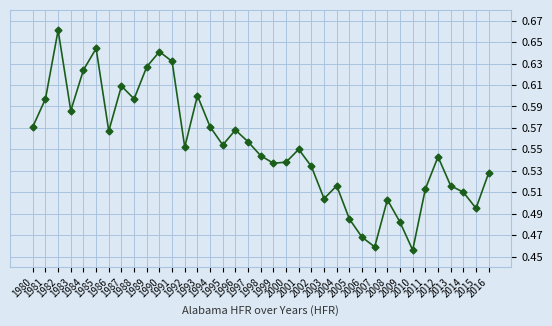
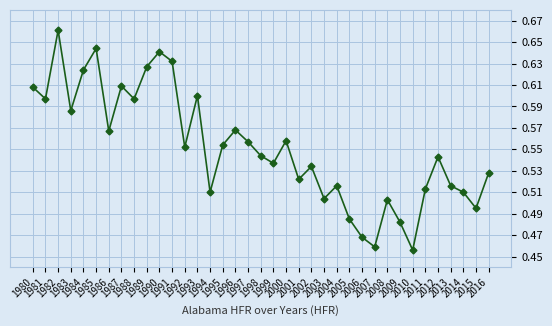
1980: 0.571 -> 0.608
1994: 0.571 -> 0.510
2000: 0.538 -> 0.558
2001: 0.550 -> 0.522
